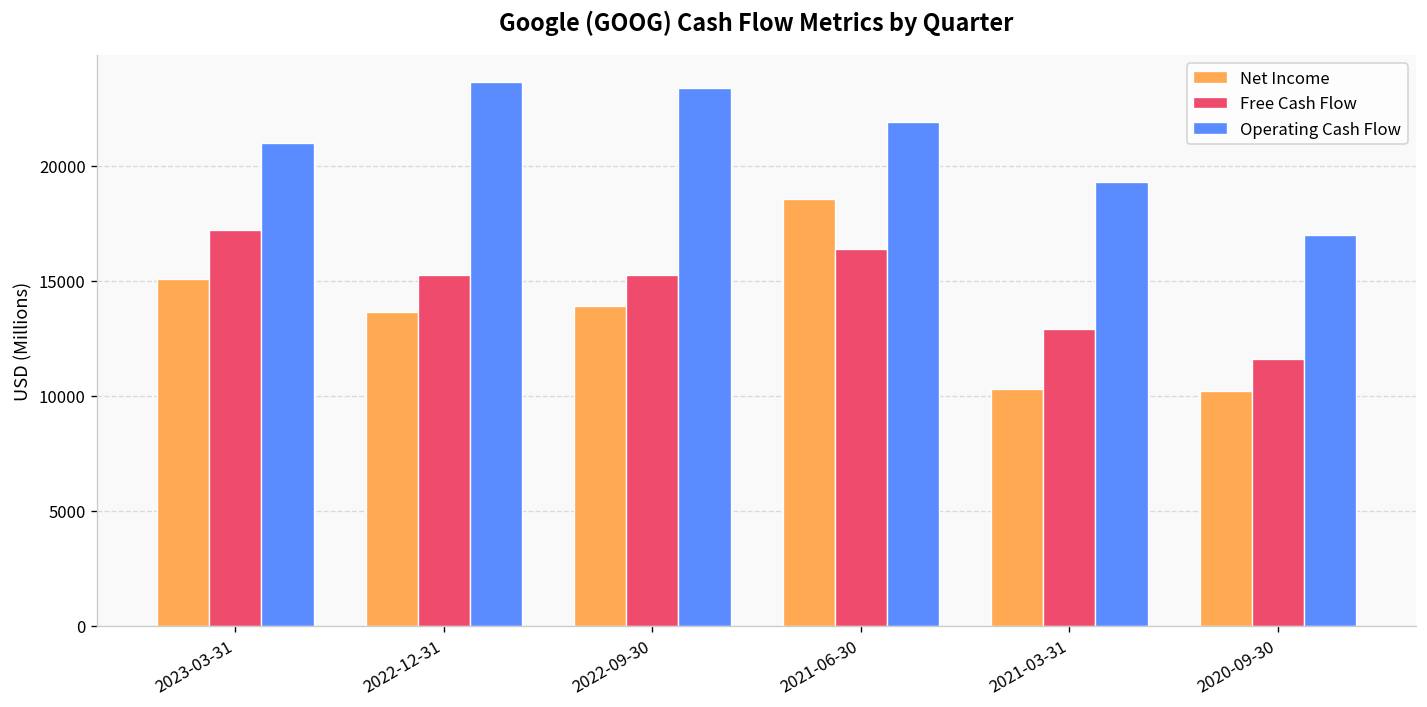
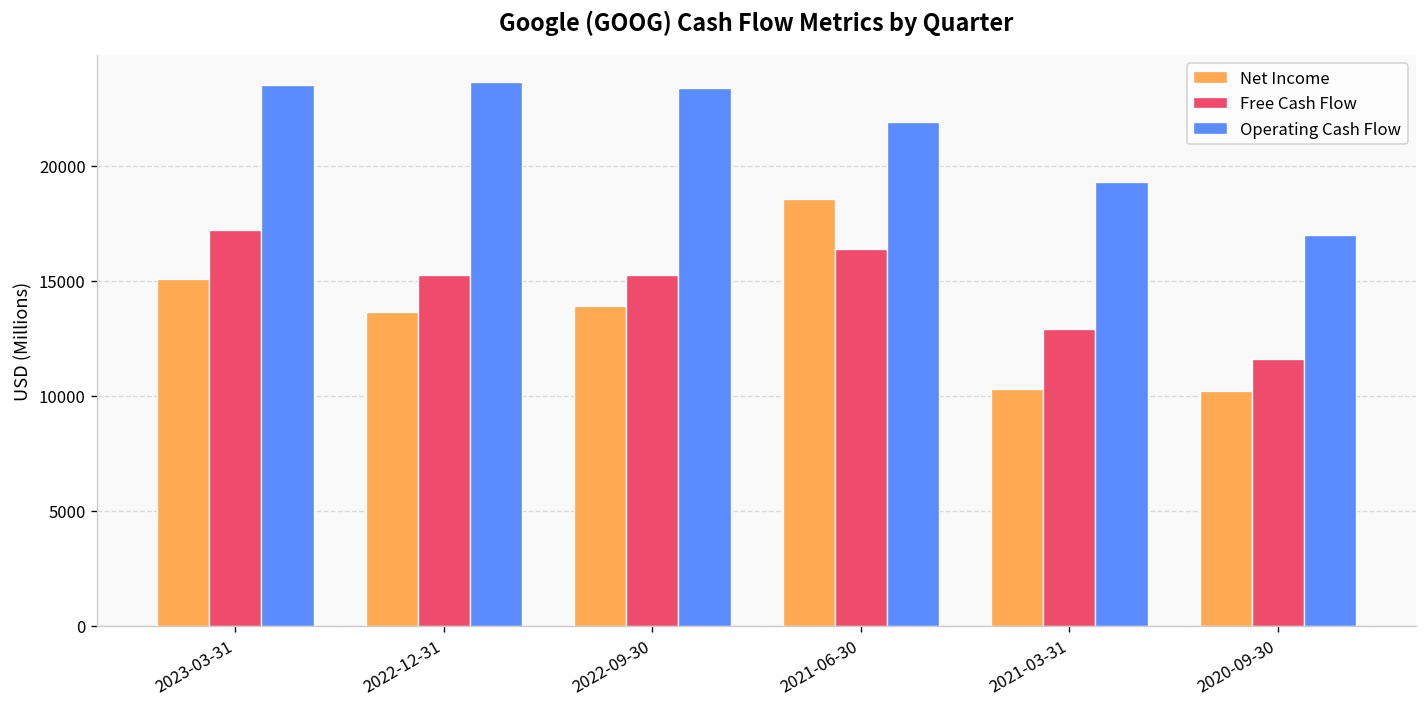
Operating Cash Flow, 2023-03-31: 21000 -> 23500
